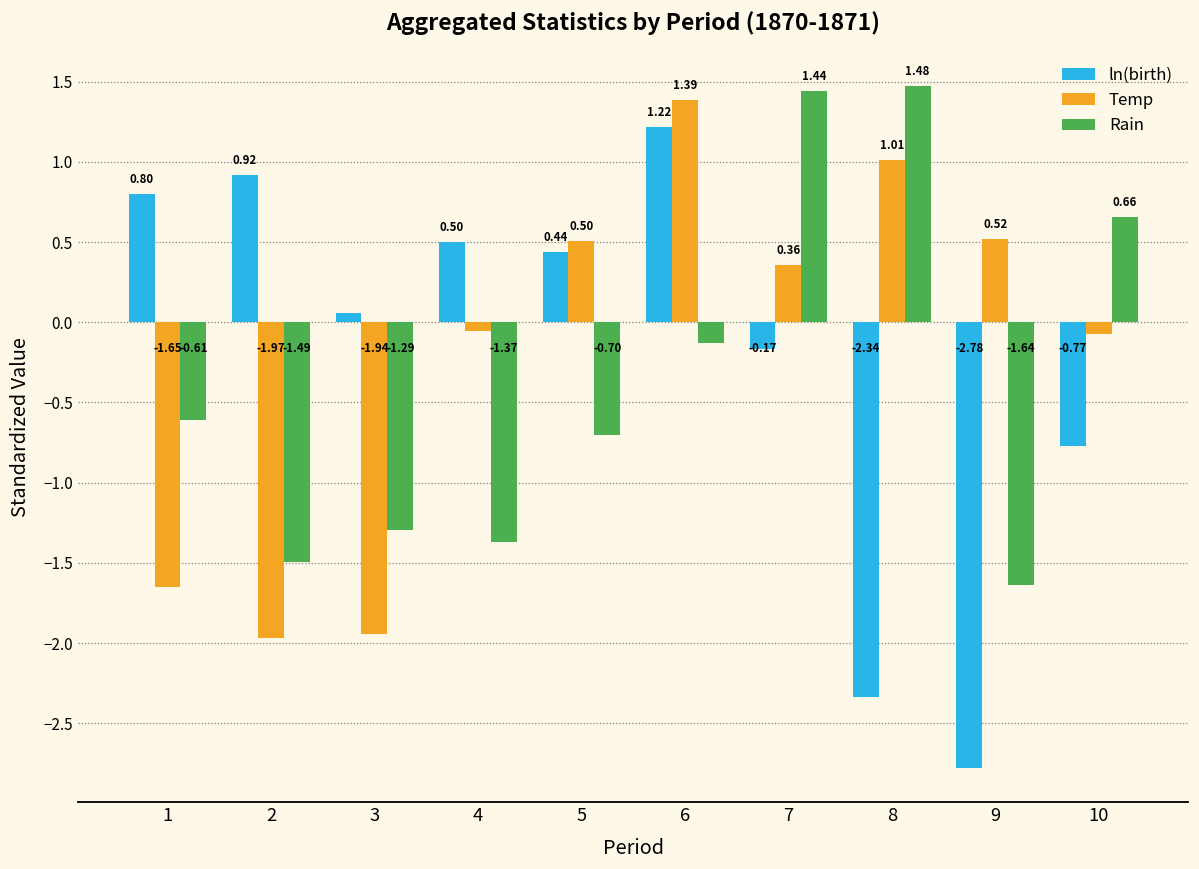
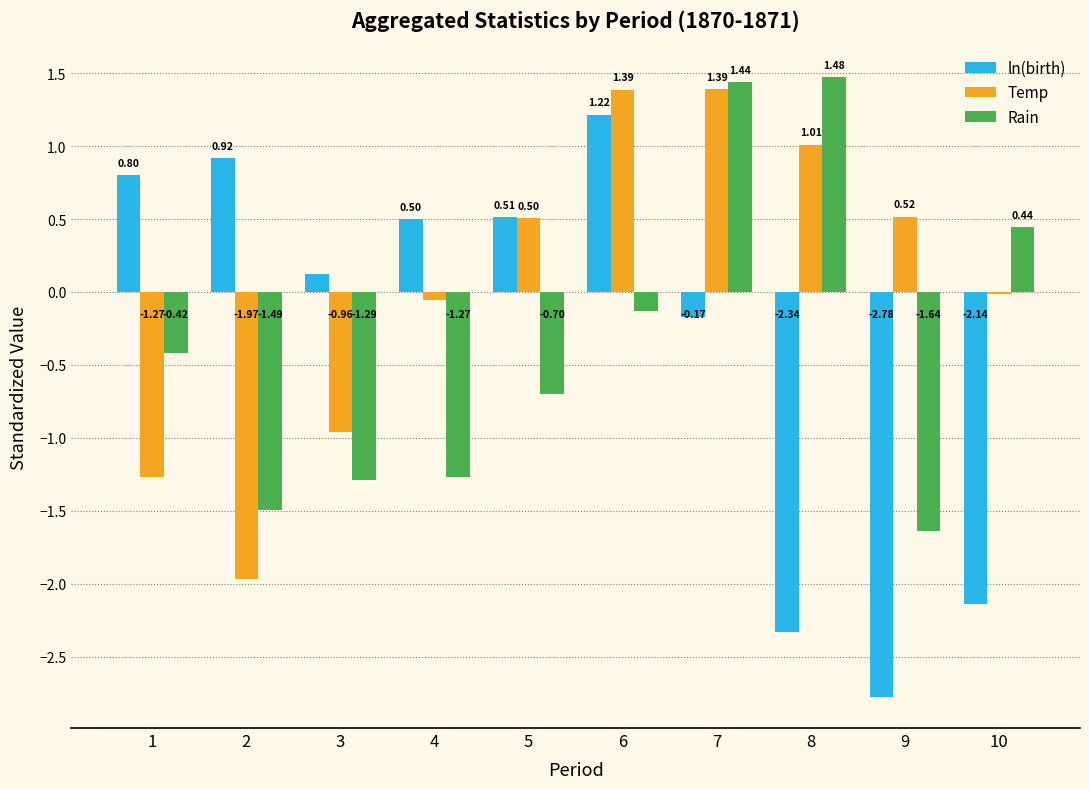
Temp, 1: -1.65 -> -1.27
Rain, 1: -0.61 -> -0.42
ln(birth), 3: 0.06 -> 0.12
Temp, 3: -1.94 -> -0.96
Rain, 4: -1.37 -> -1.27
ln(birth), 5: 0.44 -> 0.51
Temp, 7: 0.36 -> 1.39
ln(birth), 10: -0.77 -> -2.14
Temp, 10: -0.07 -> -0.01
Rain, 10: 0.66 -> 0.44
